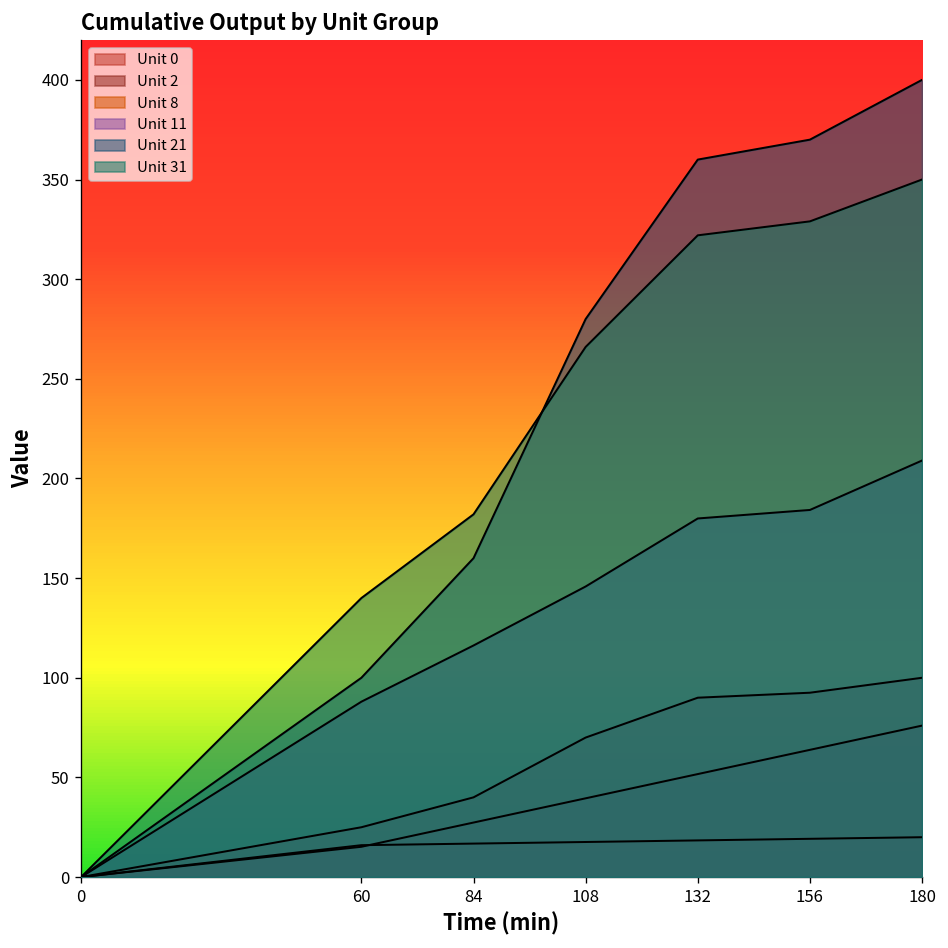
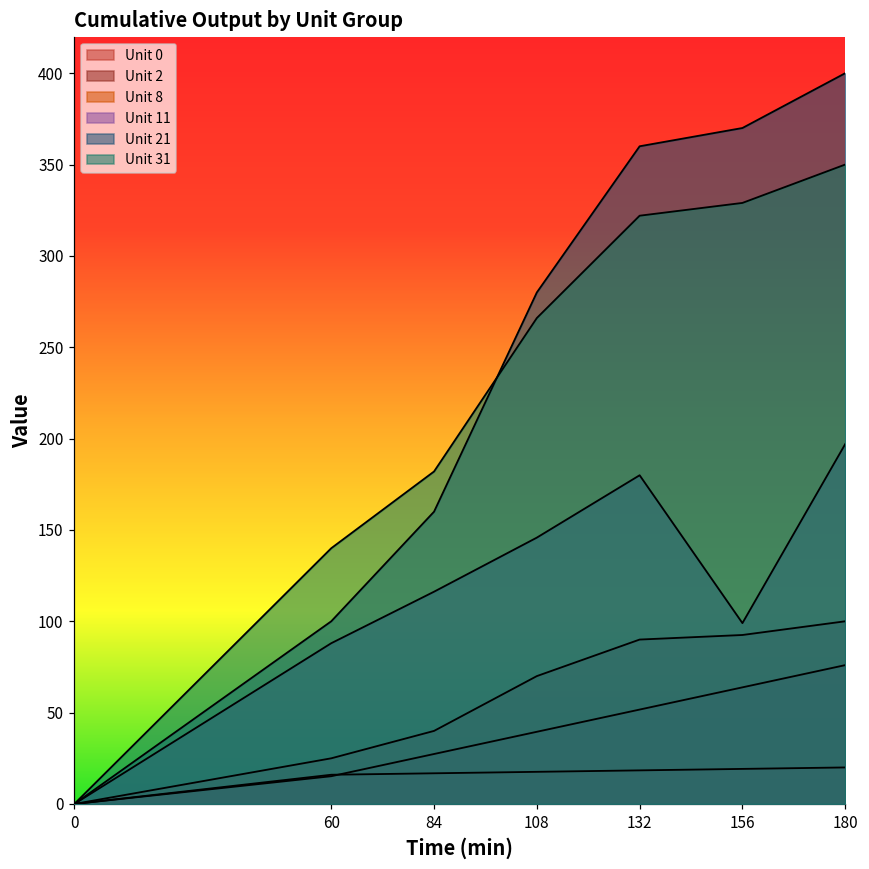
Unit 11, 156: 184 -> 99
Unit 11, 180: 209 -> 197
